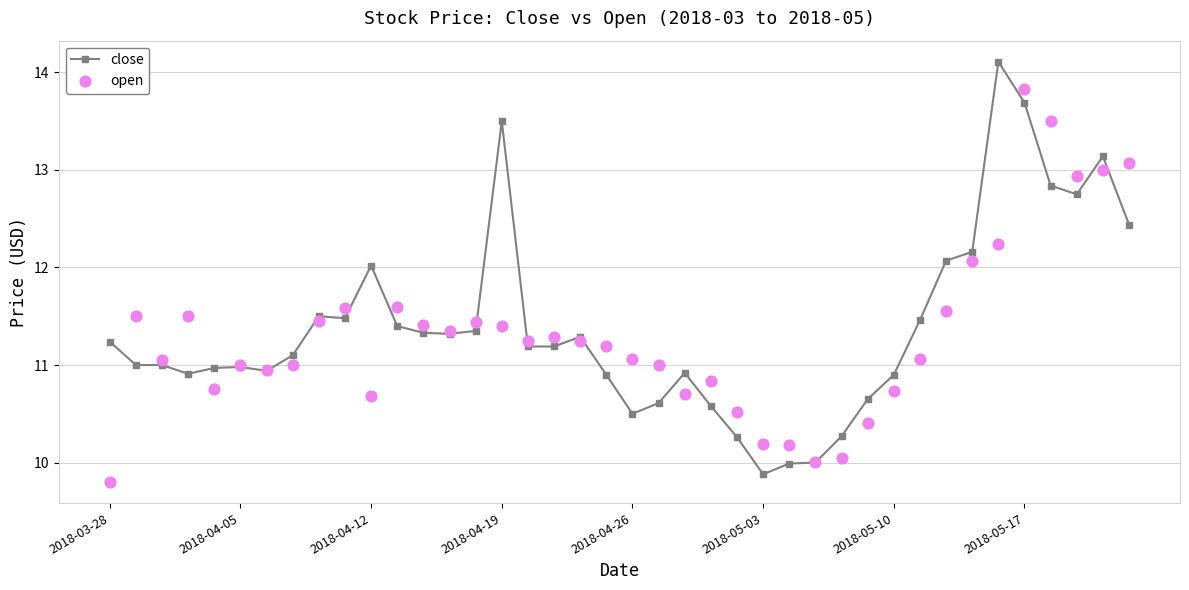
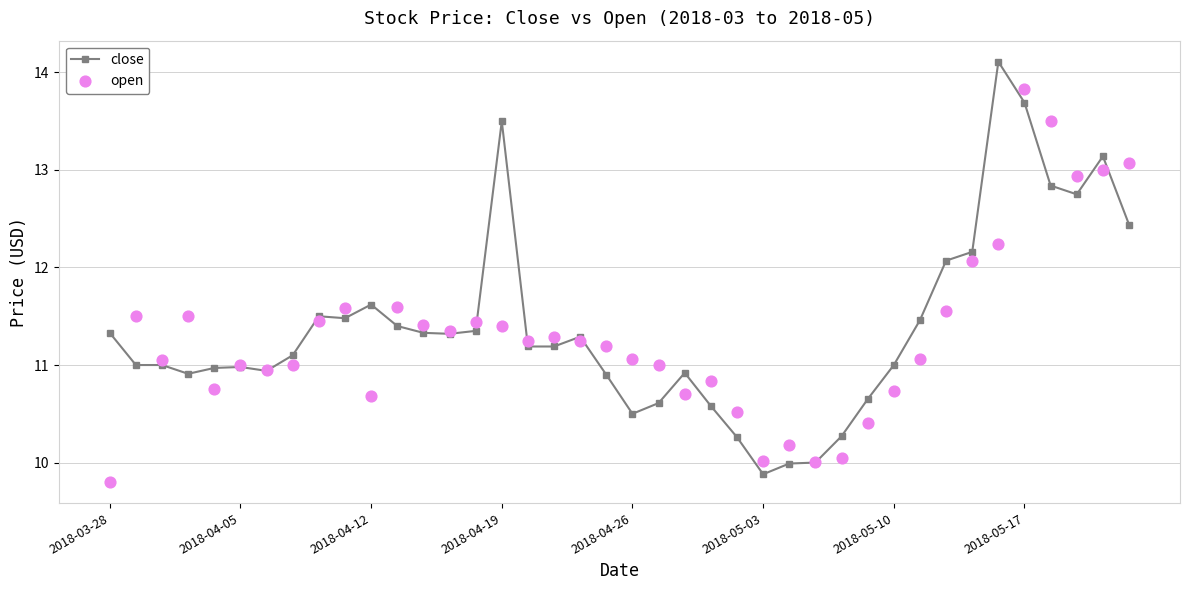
close, 2018-03-28: 11.2 -> 11.3
close, 2018-04-12: 12.0 -> 11.6
open, 2018-05-03: 10.2 -> 10.0
close, 2018-05-10: 10.9 -> 11.0
